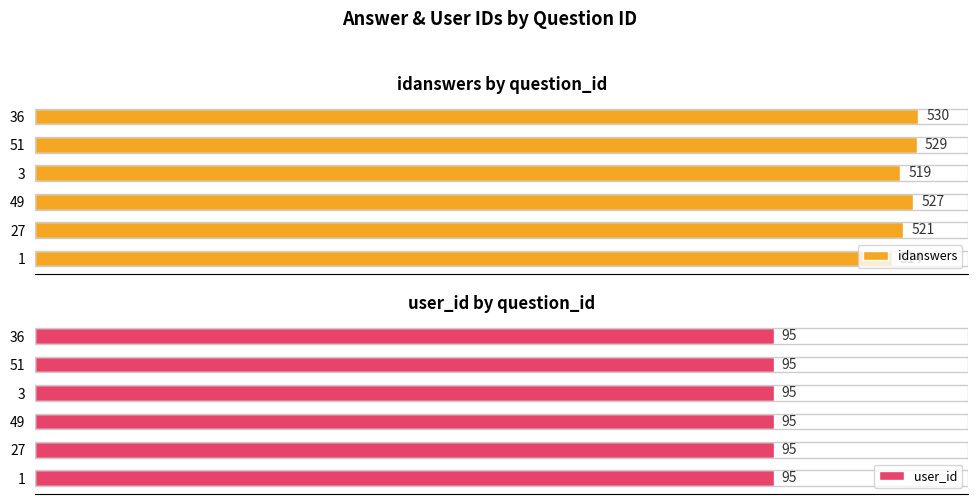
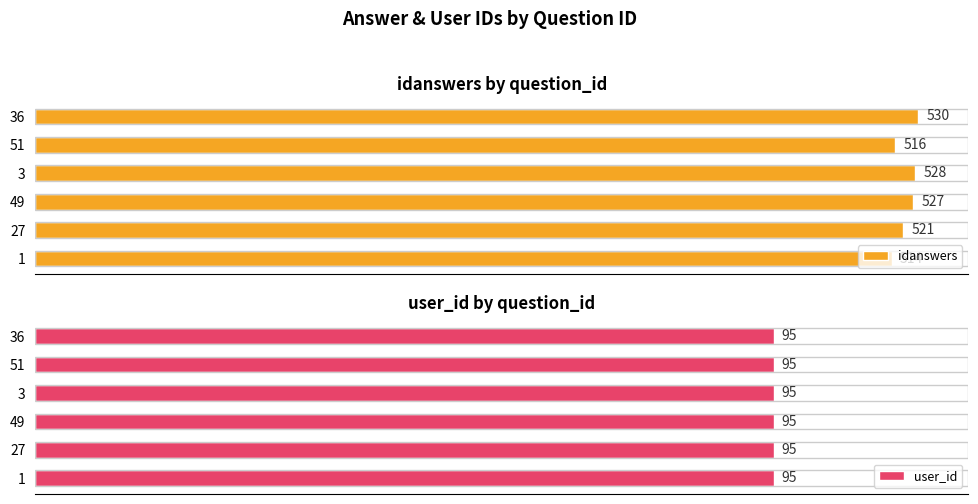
idanswers by question_id, 51: 529 -> 516
idanswers by question_id, 3: 519 -> 528
